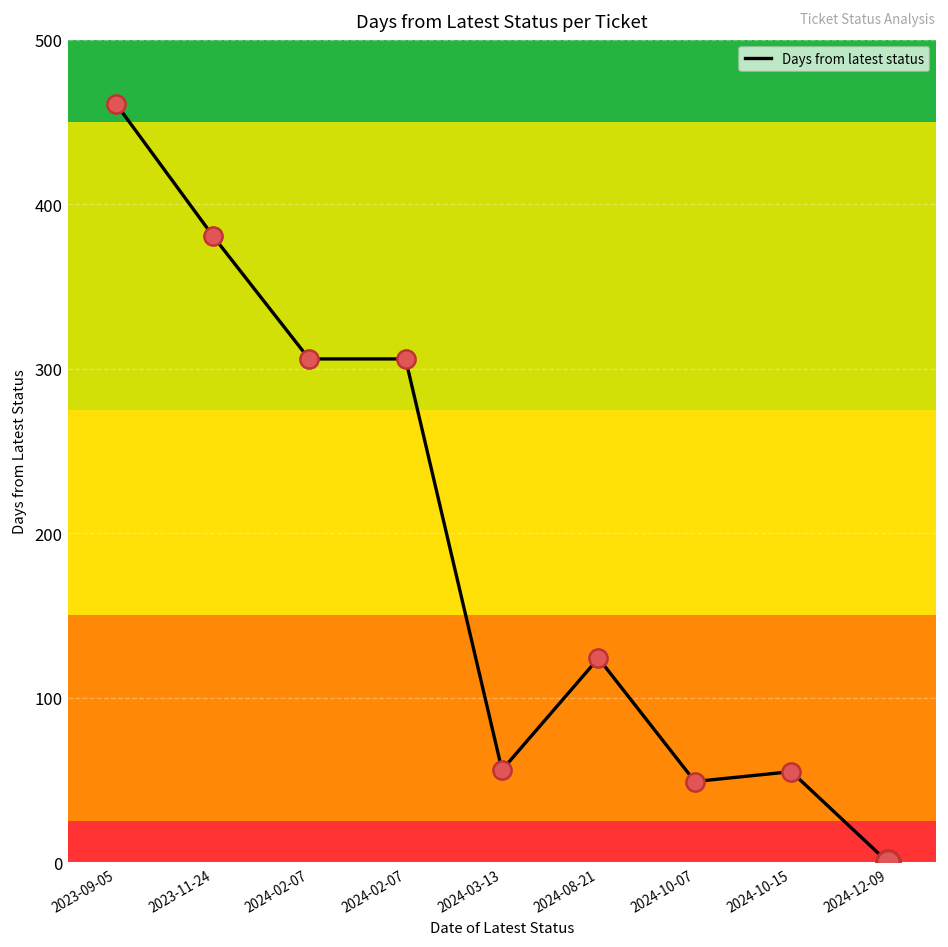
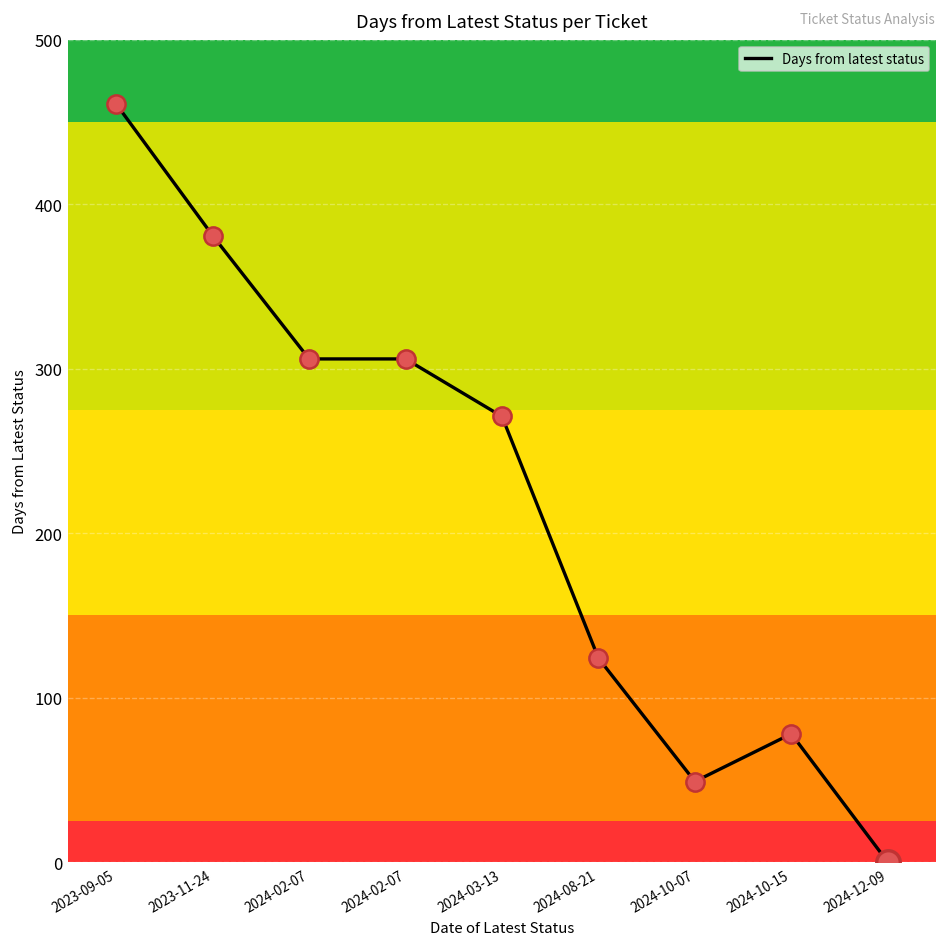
Days from latest status, 2024-03-13: 56 -> 271
Days from latest status, 2024-10-15: 55 -> 78
